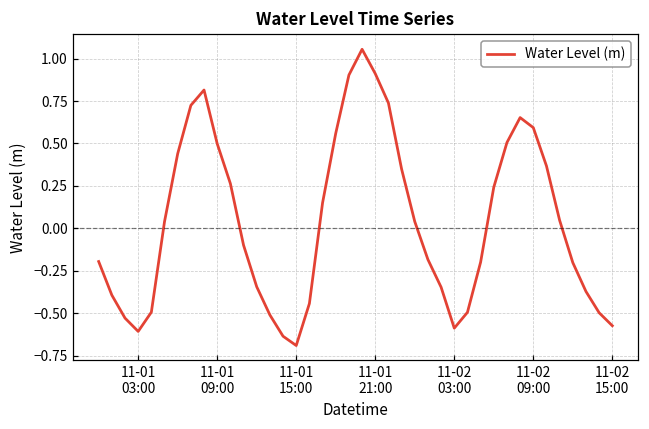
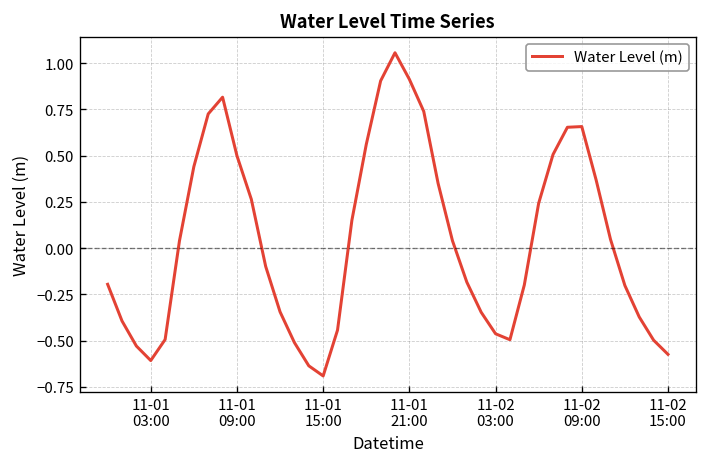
11-02 03:00: -0.59 -> -0.46
11-02 09:00: 0.59 -> 0.66
